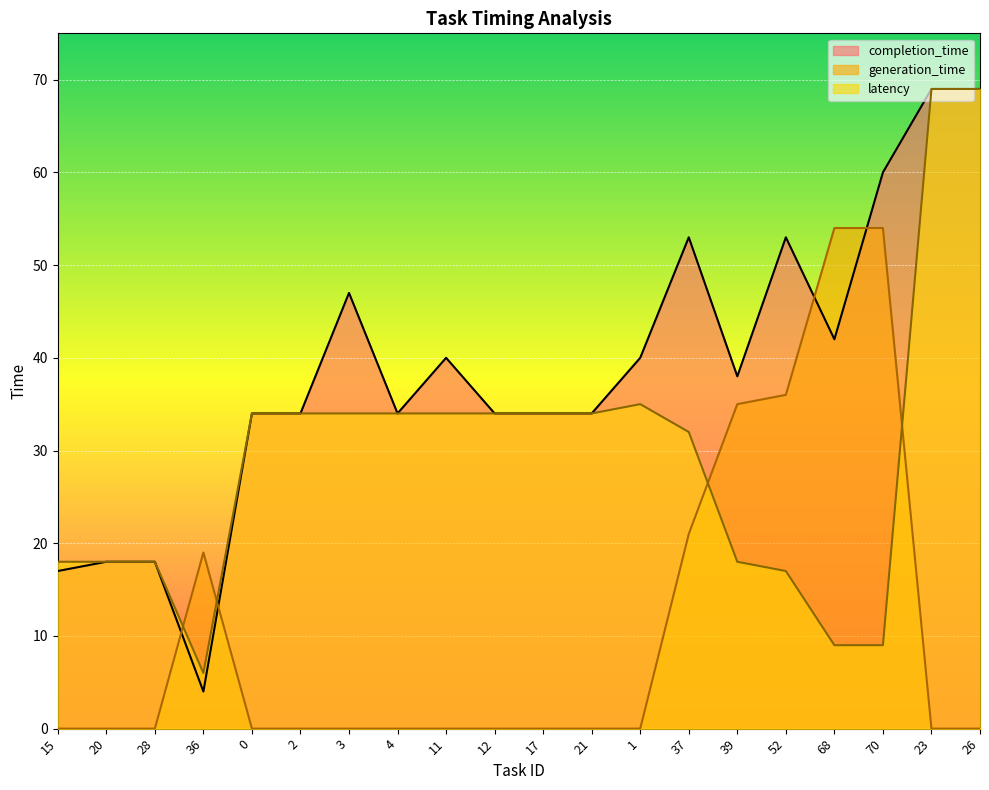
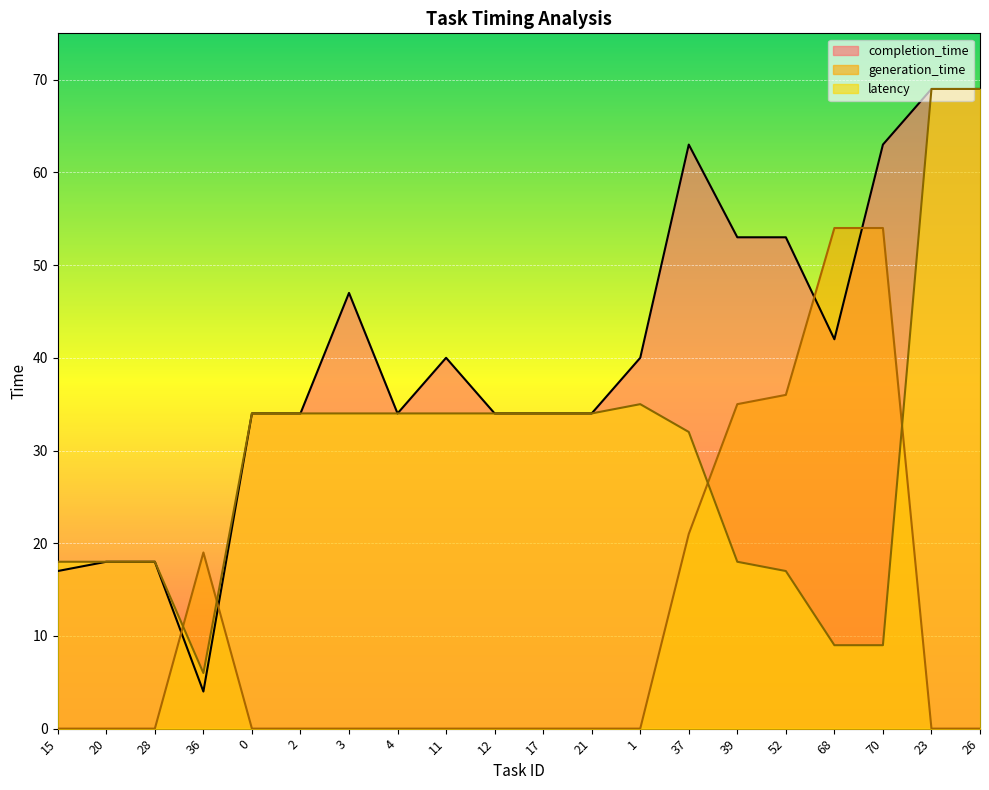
completion_time, 37: 53 -> 63
completion_time, 39: 38 -> 53
completion_time, 70: 60 -> 63
